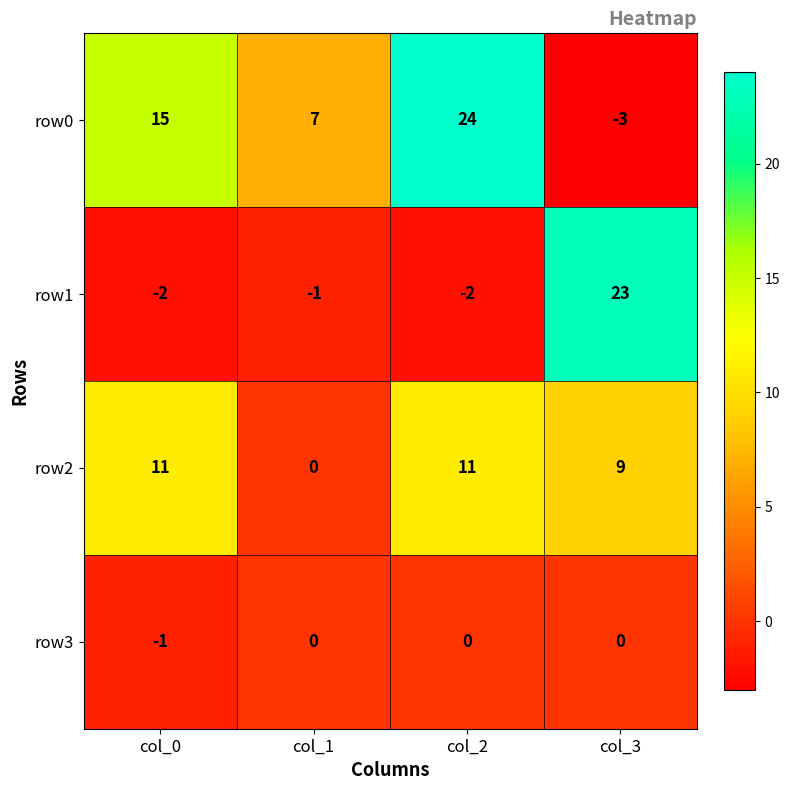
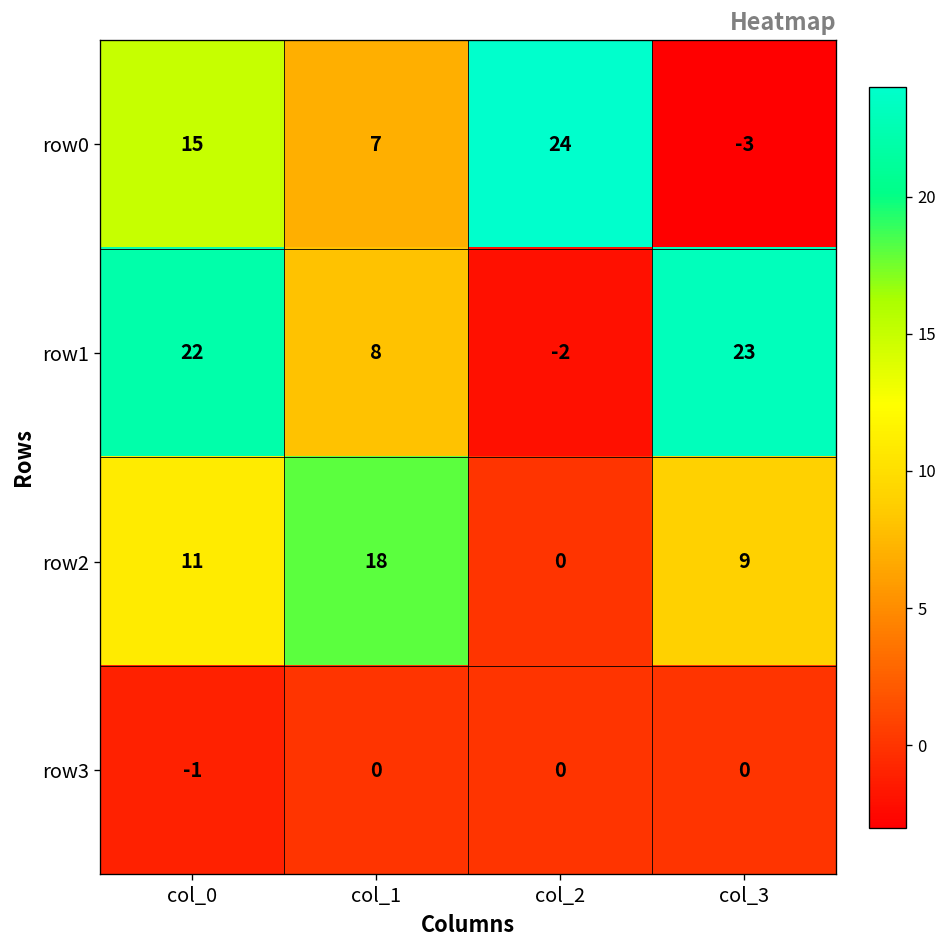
row1, col_0: -2 -> 22
row1, col_1: -1 -> 8
row2, col_1: 0 -> 18
row2, col_2: 11 -> 0
